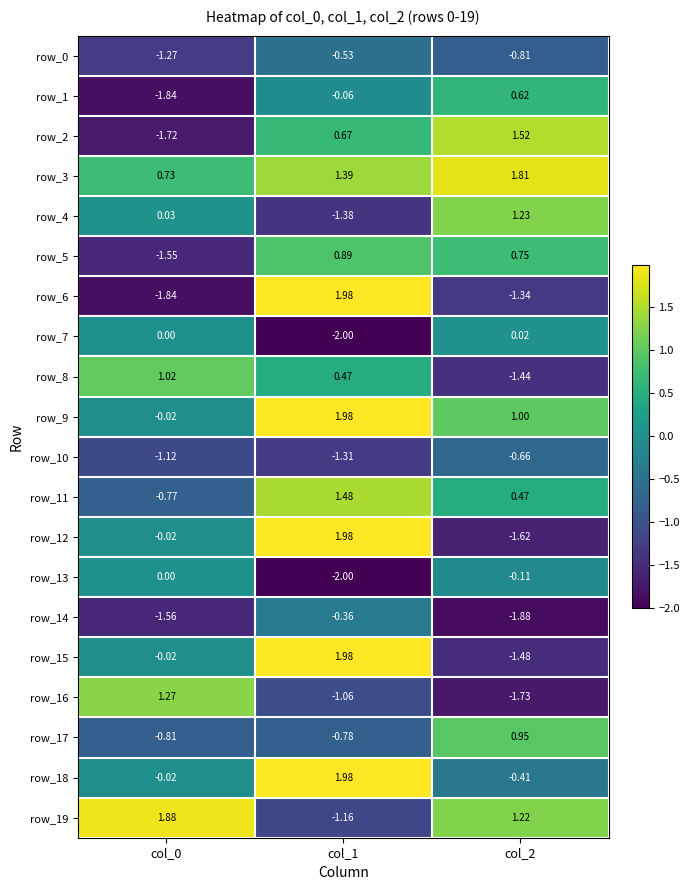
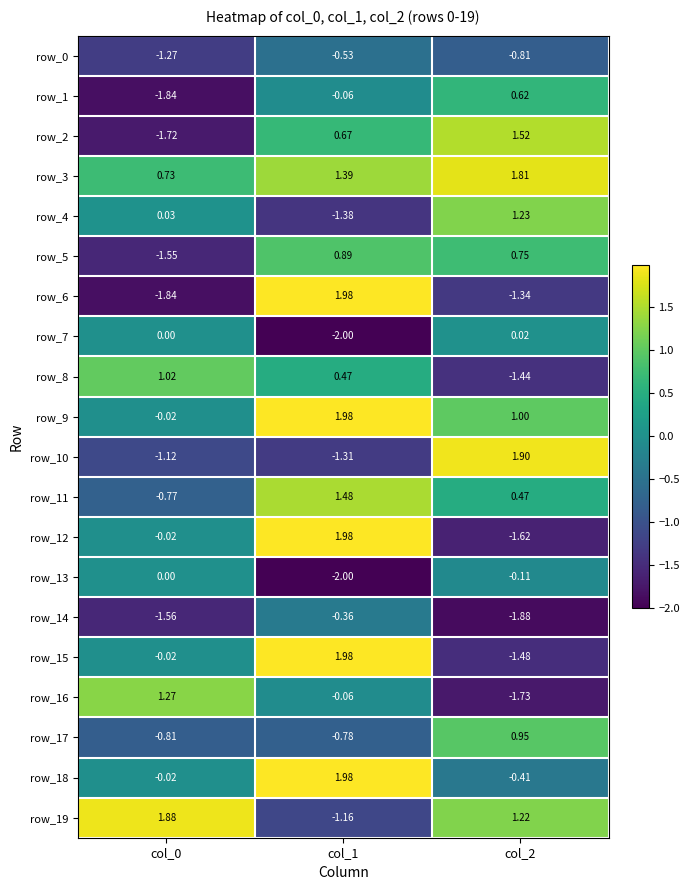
row_10, col_2: -0.66 -> 1.90
row_16, col_1: -1.06 -> -0.06
